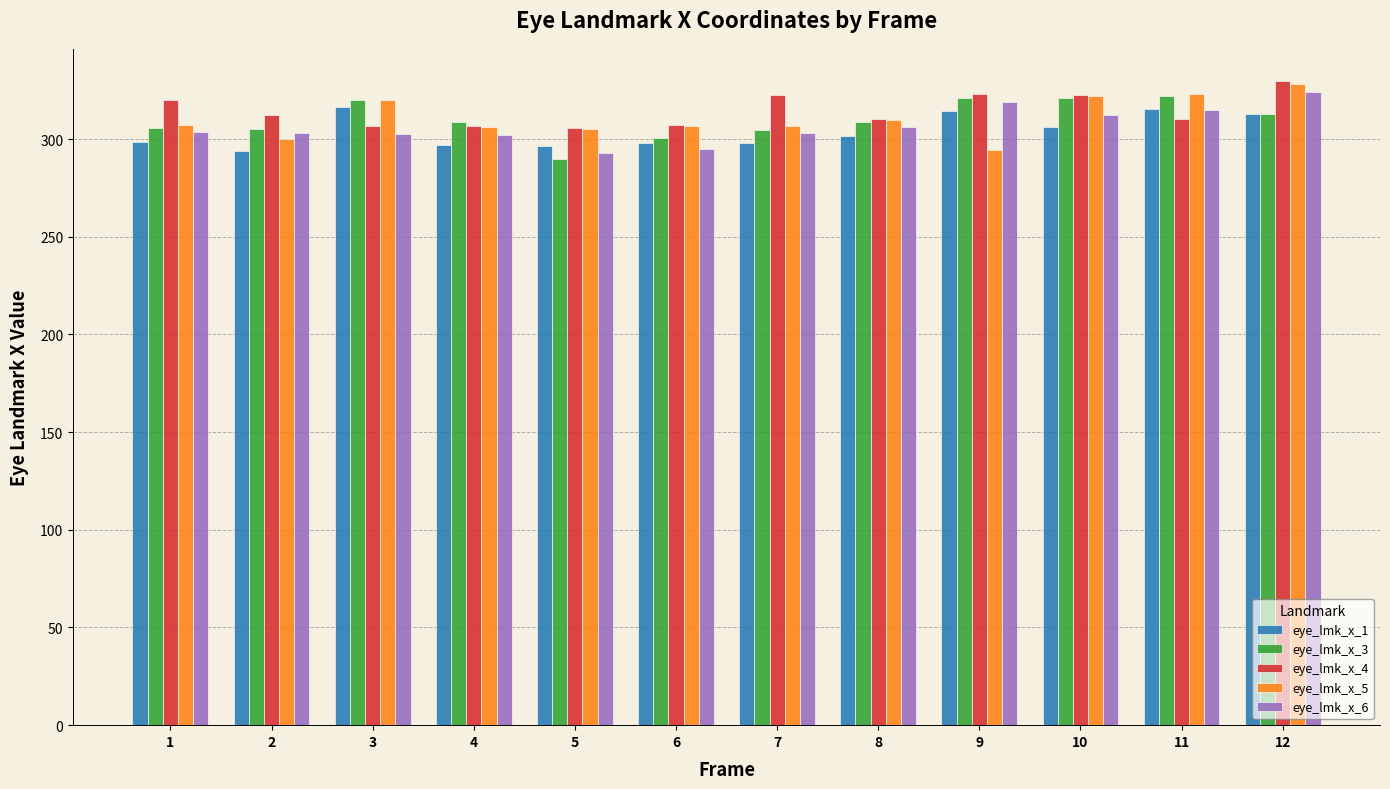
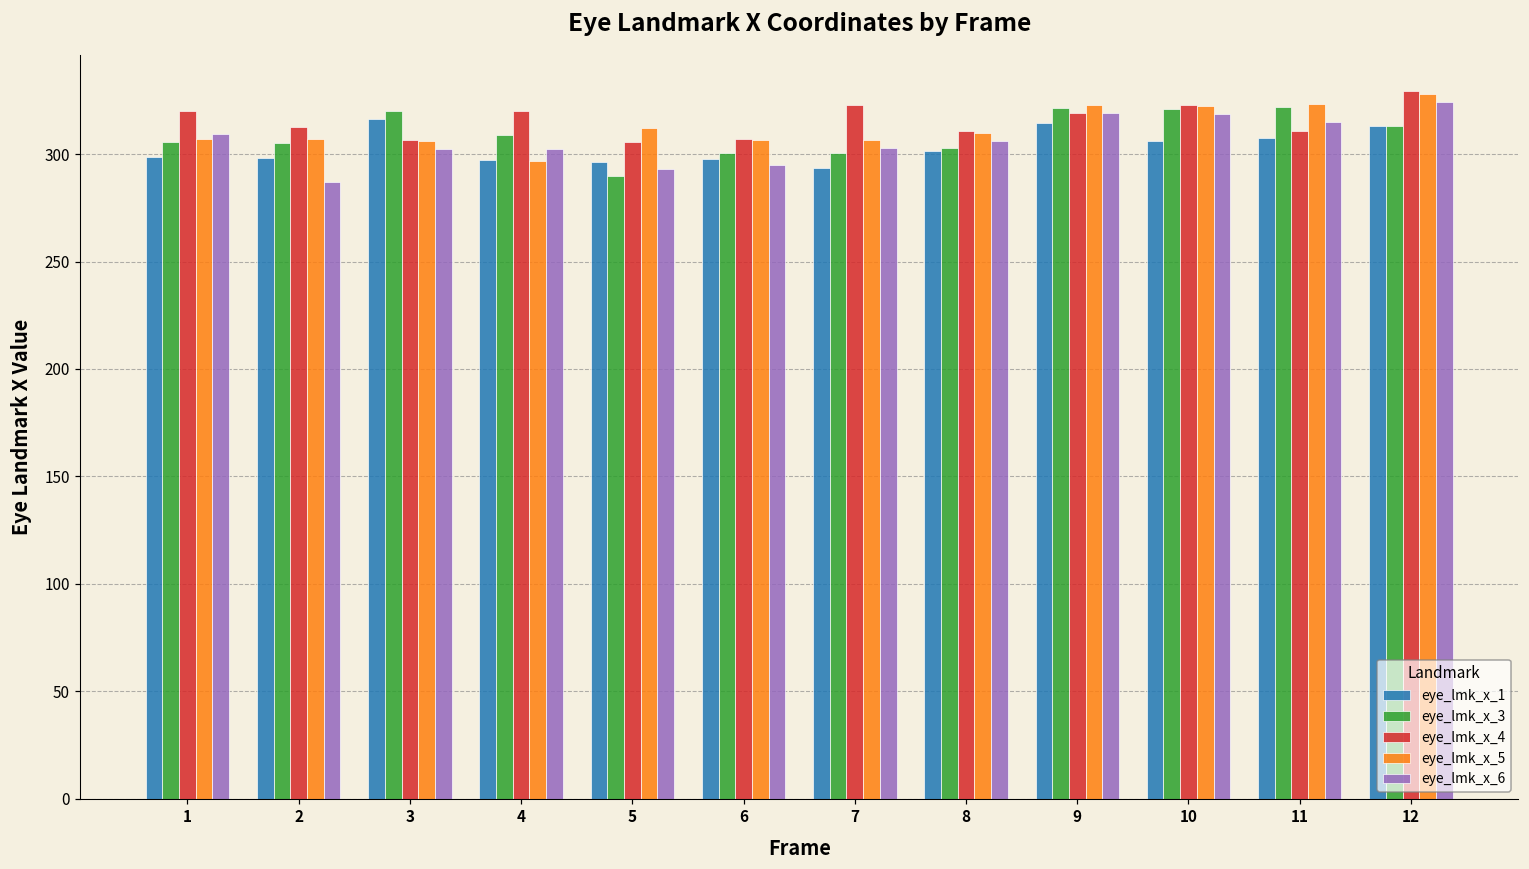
eye_lmk_x_6, 1: 303 -> 309
eye_lmk_x_1, 2: 294 -> 298
eye_lmk_x_5, 2: 300 -> 307
eye_lmk_x_6, 2: 303 -> 287
eye_lmk_x_5, 3: 320 -> 306
eye_lmk_x_4, 4: 307 -> 320
eye_lmk_x_5, 4: 306 -> 297
eye_lmk_x_5, 5: 305 -> 312
eye_lmk_x_1, 7: 298 -> 294
eye_lmk_x_3, 7: 305 -> 301
eye_lmk_x_3, 8: 309 -> 303
eye_lmk_x_4, 9: 323 -> 319
eye_lmk_x_5, 9: 295 -> 323
eye_lmk_x_6, 10: 312 -> 319
eye_lmk_x_1, 11: 315 -> 308
